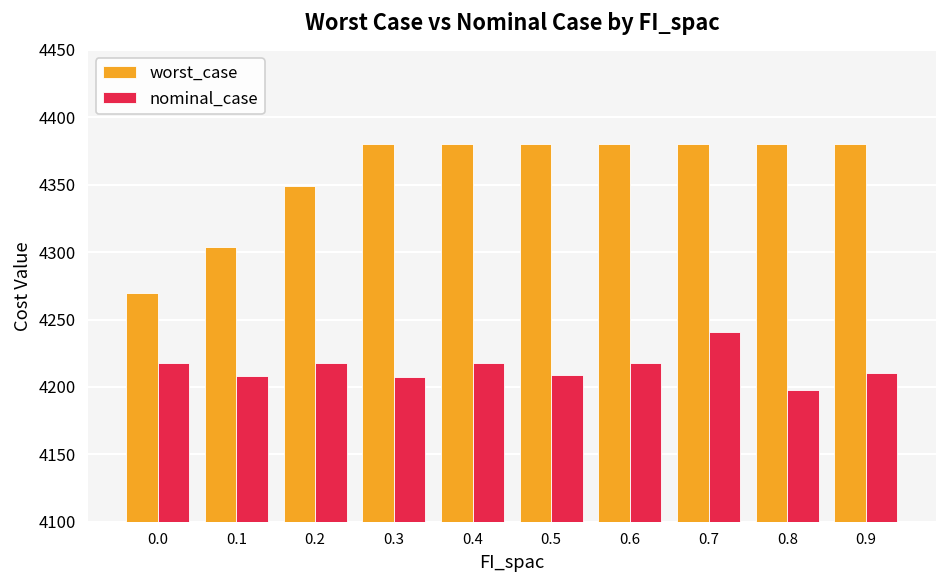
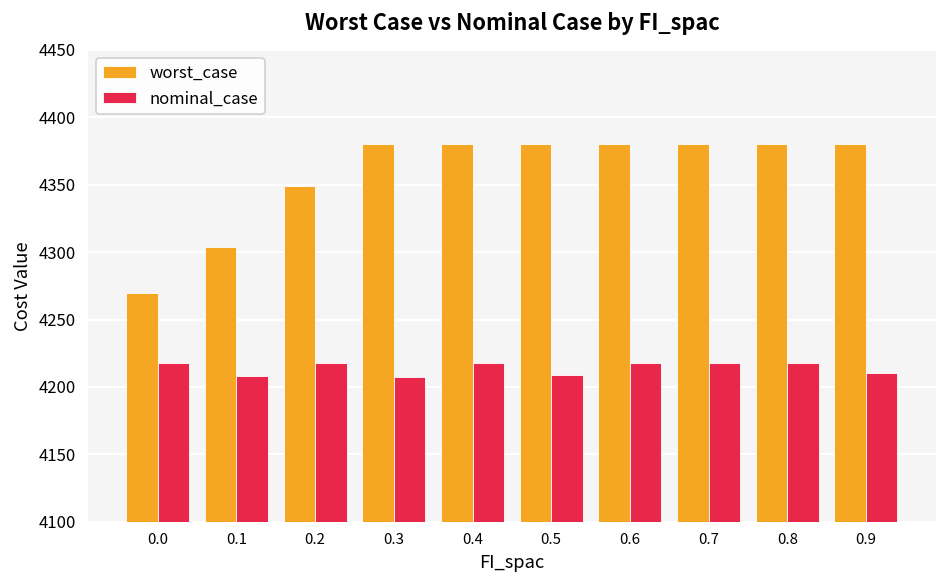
nominal_case, 0.7: 4241 -> 4218
nominal_case, 0.8: 4197 -> 4218
